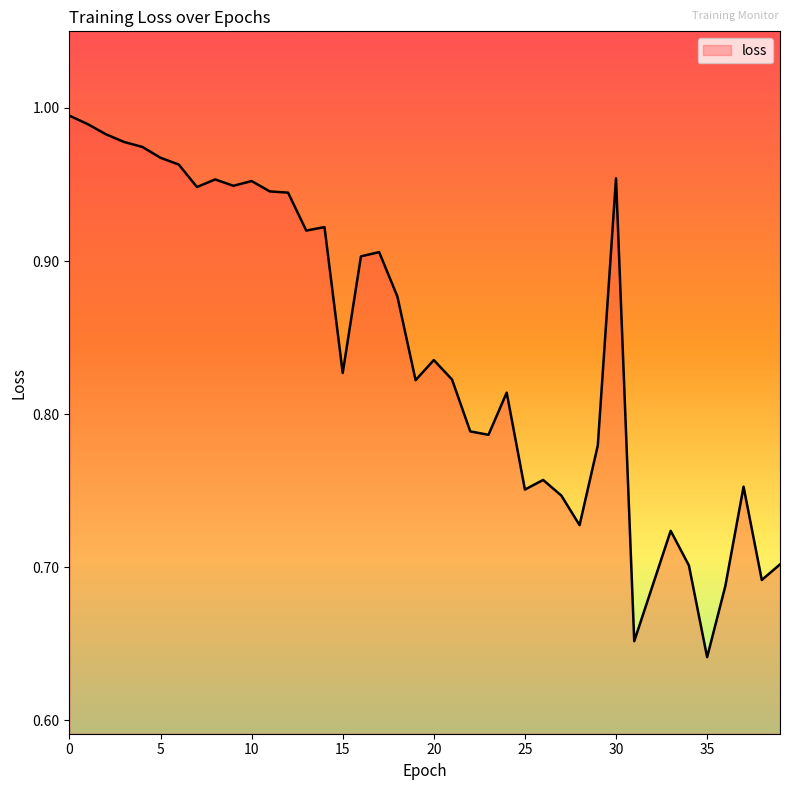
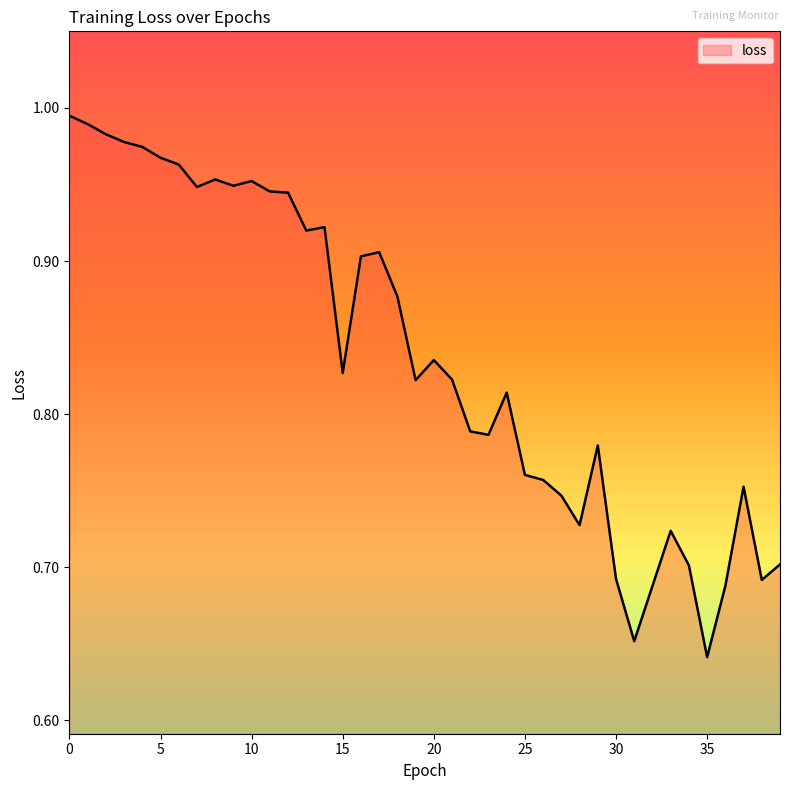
25: 0.751 -> 0.760
30: 0.954 -> 0.692
